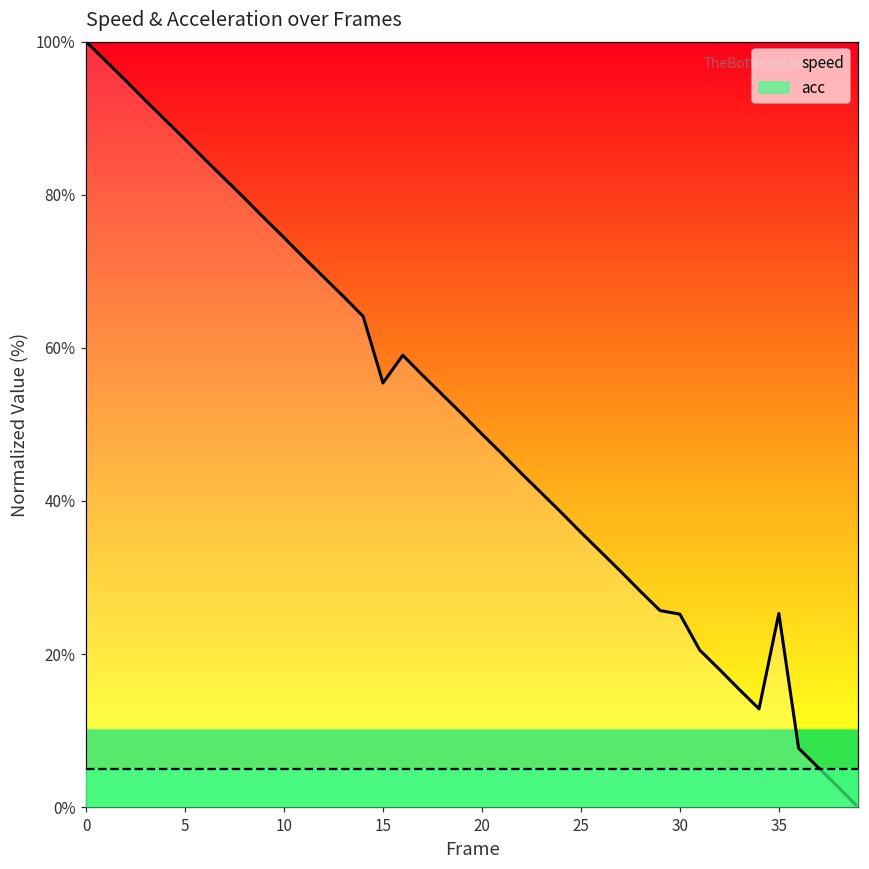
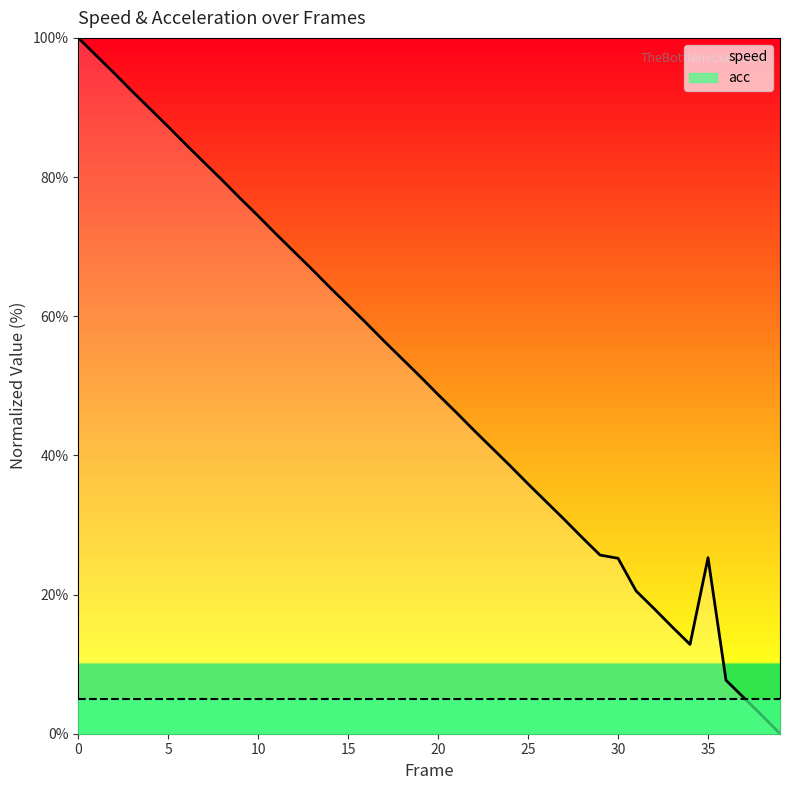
speed, 15: 55% -> 62%
